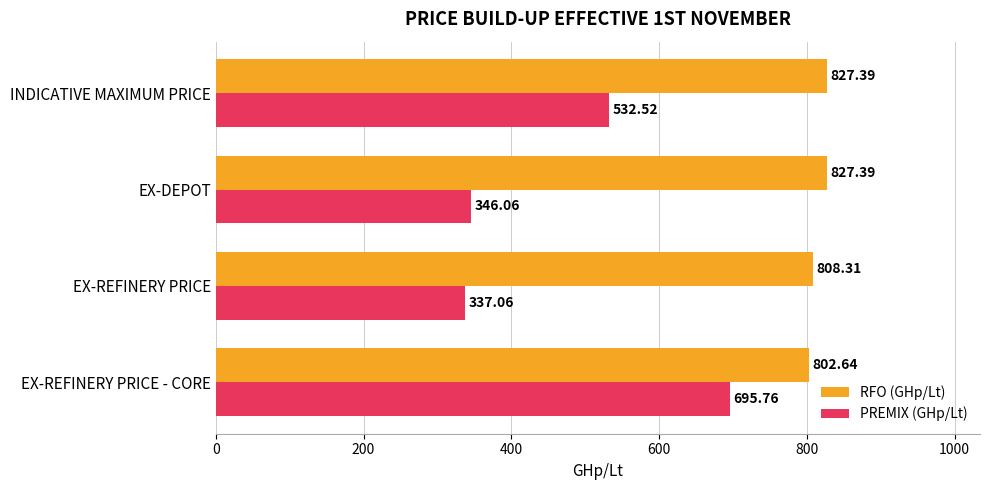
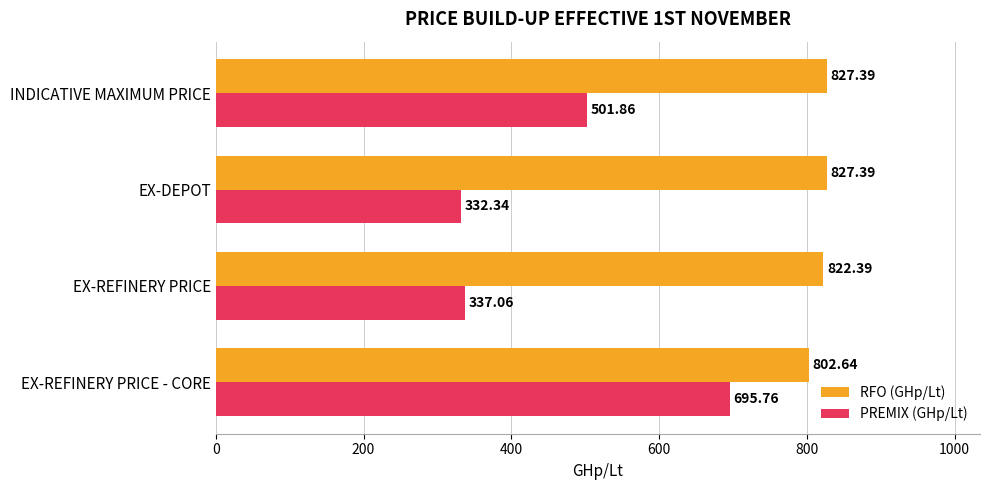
PREMIX (GHp/Lt), INDICATIVE MAXIMUM PRICE: 532.52 -> 501.86
PREMIX (GHp/Lt), EX-DEPOT: 346.06 -> 332.34
RFO (GHp/Lt), EX-REFINERY PRICE: 808.31 -> 822.39
